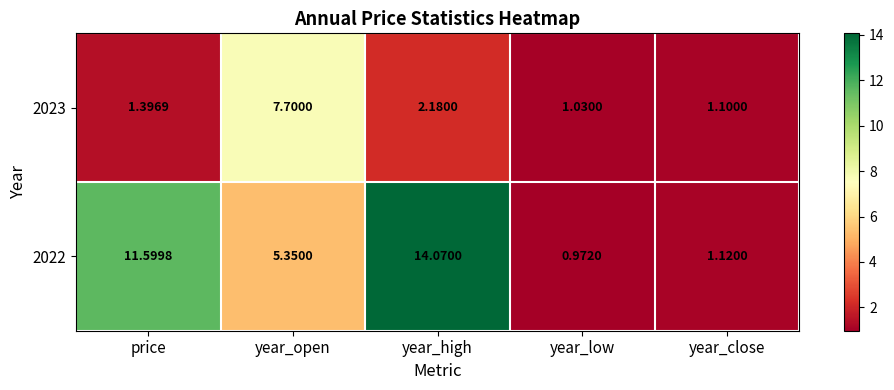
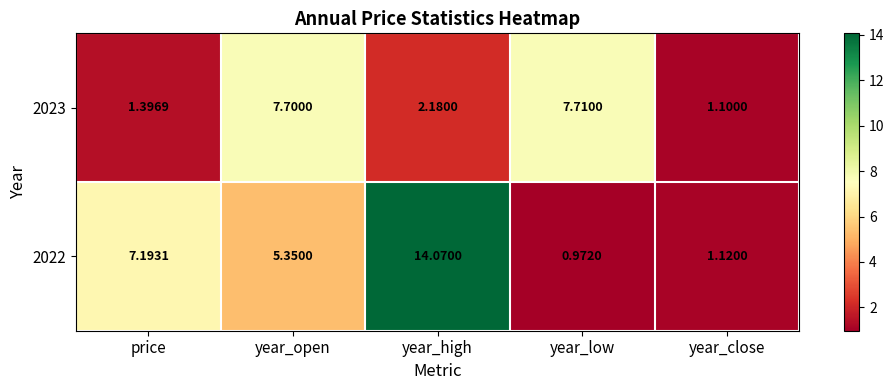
2023, year_low: 1.0300 -> 7.7100
2022, price: 11.5998 -> 7.1931
